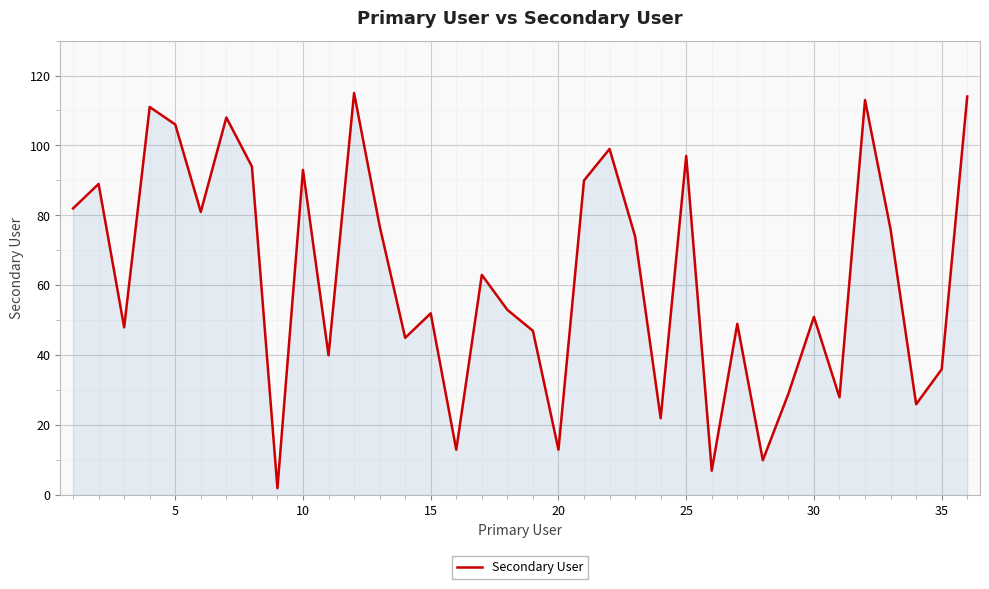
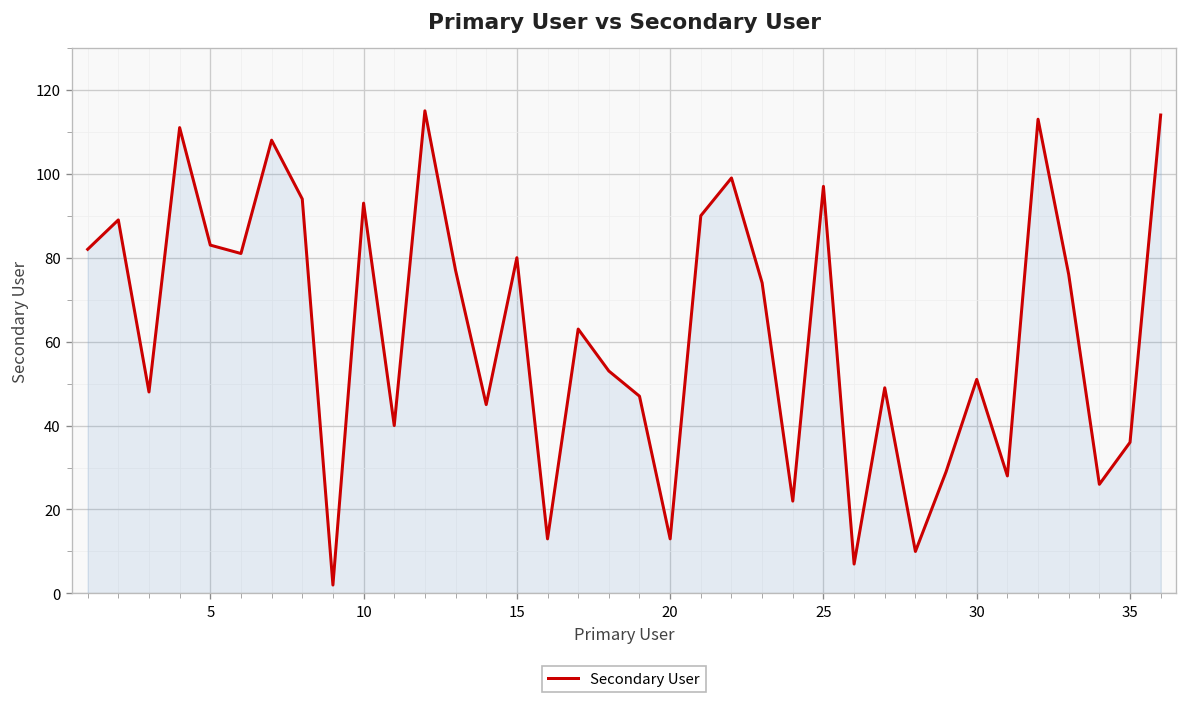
5: 106 -> 83
15: 52 -> 80
